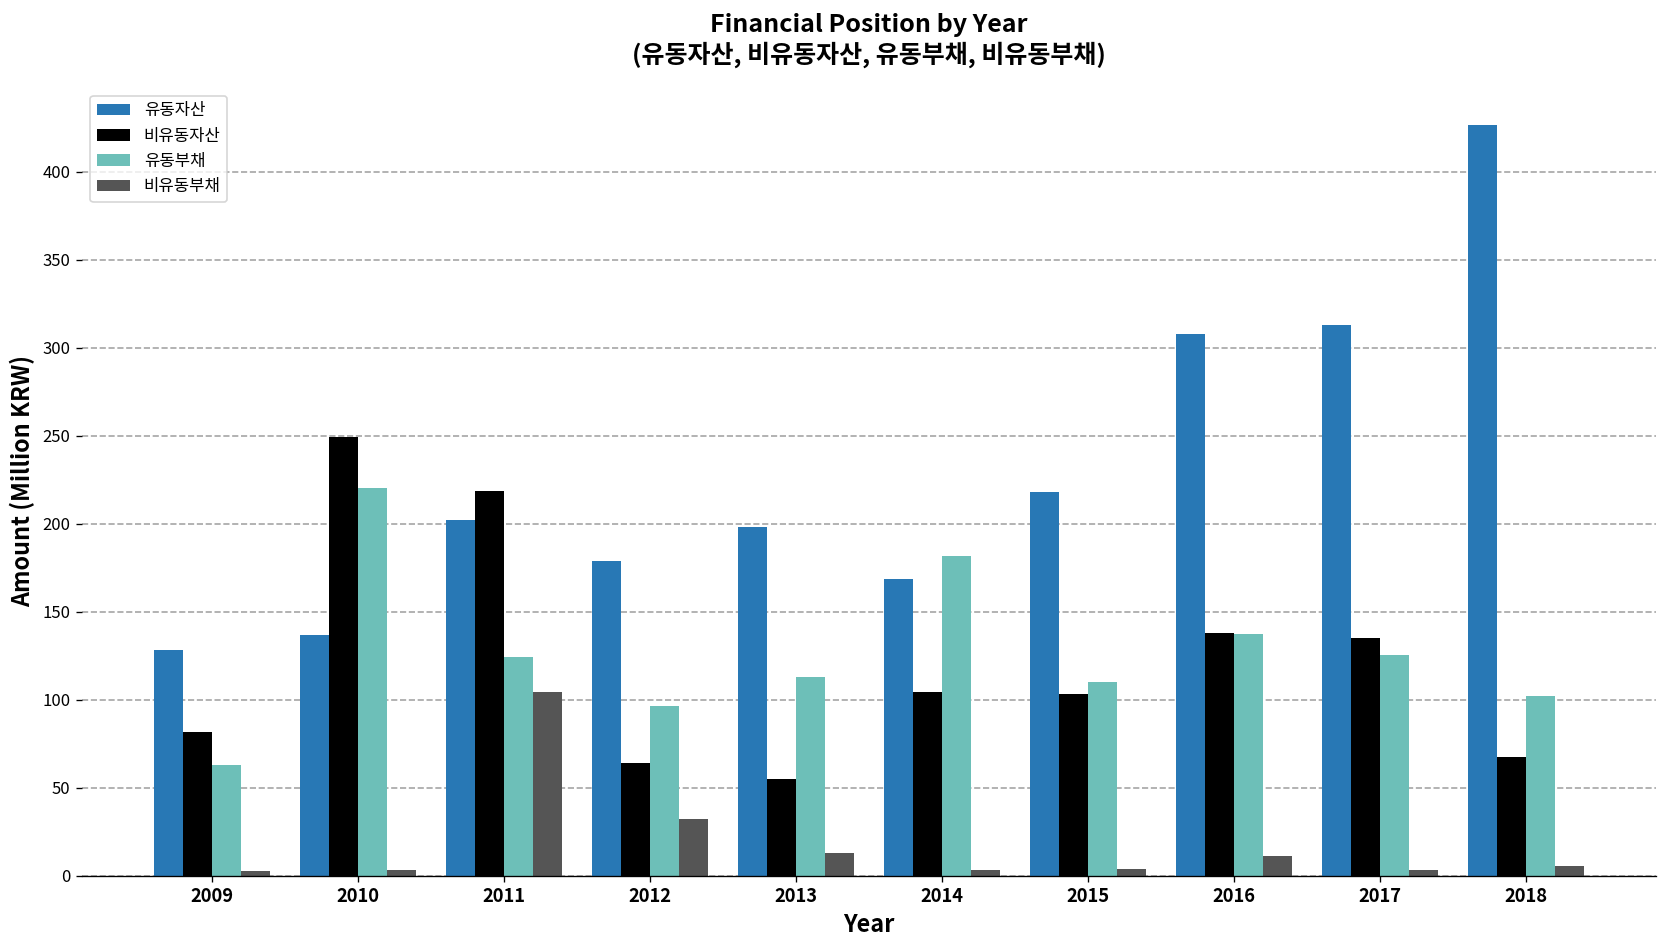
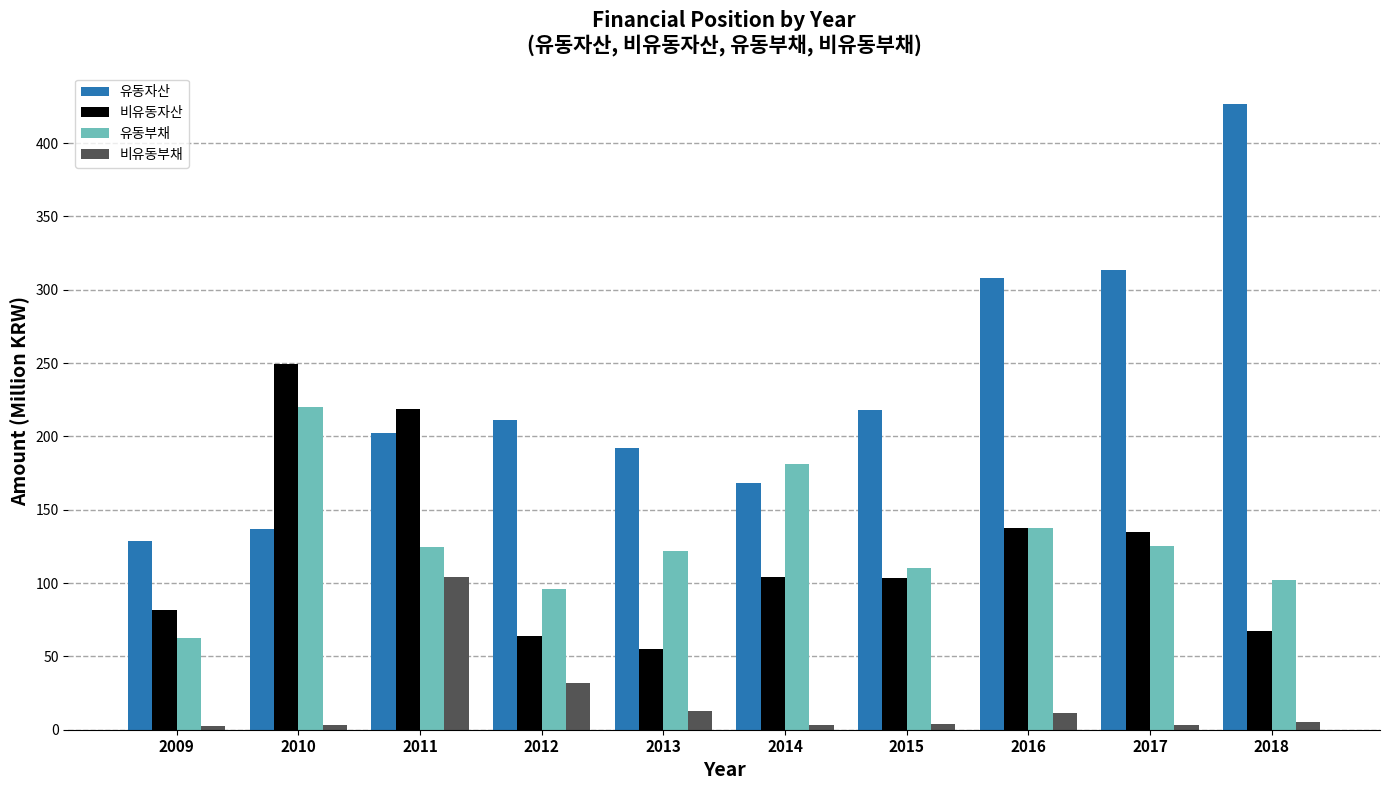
유동자산, 2012: 179 -> 211
유동자산, 2013: 198 -> 192
유동부채, 2013: 113 -> 122
